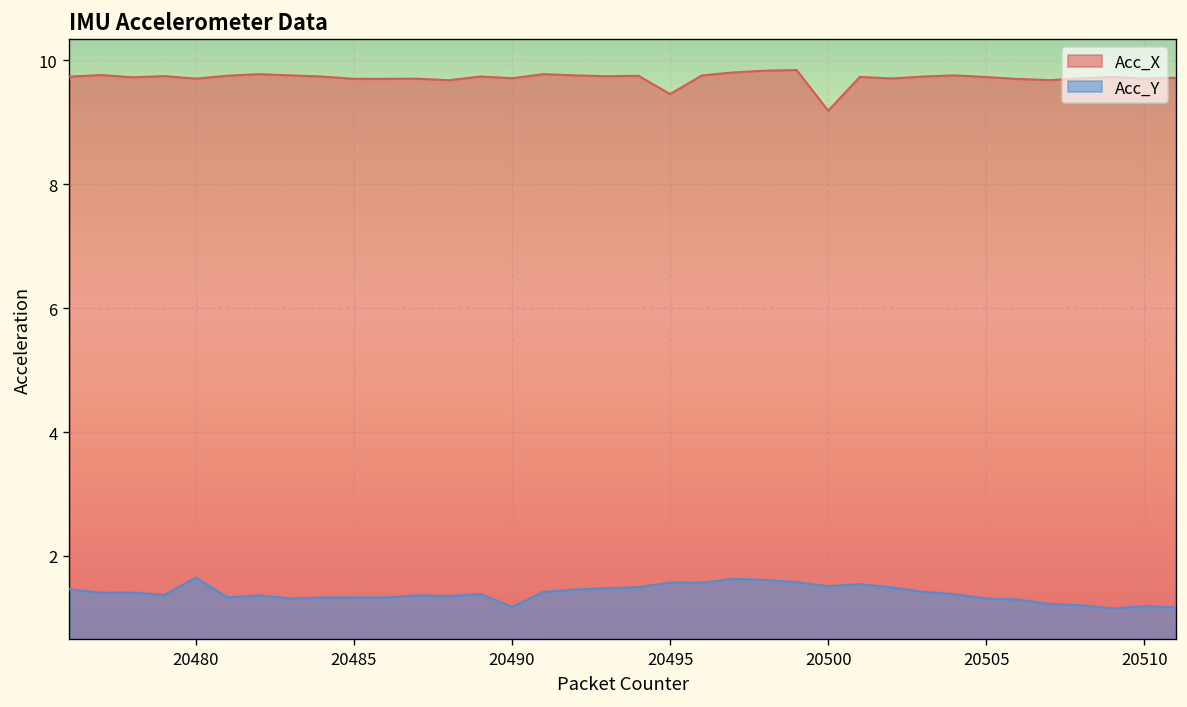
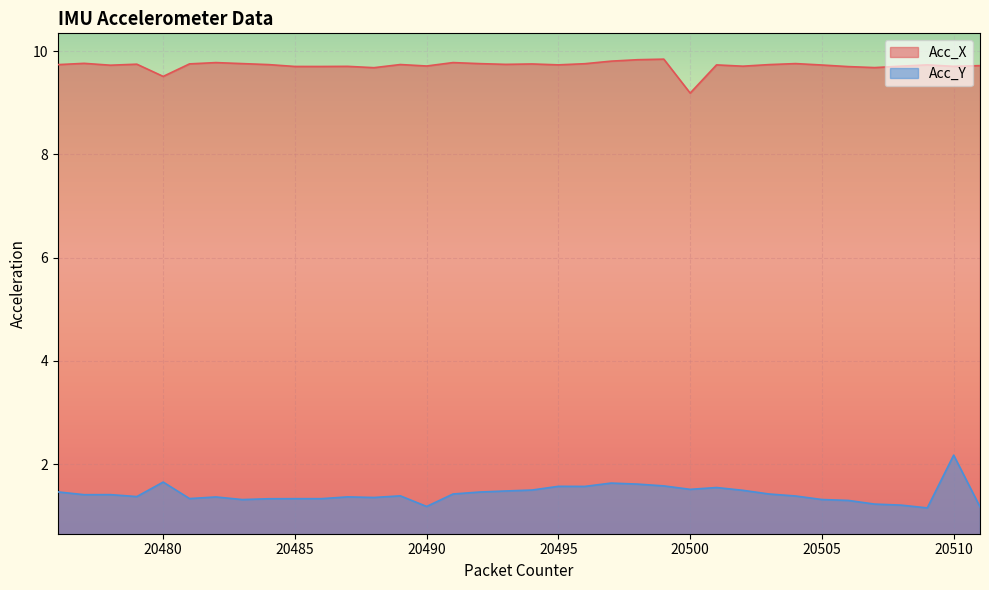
Acc_X, 20480: 9.7 -> 9.5
Acc_X, 20495: 9.5 -> 9.7
Acc_Y, 20510: 1.2 -> 2.2
